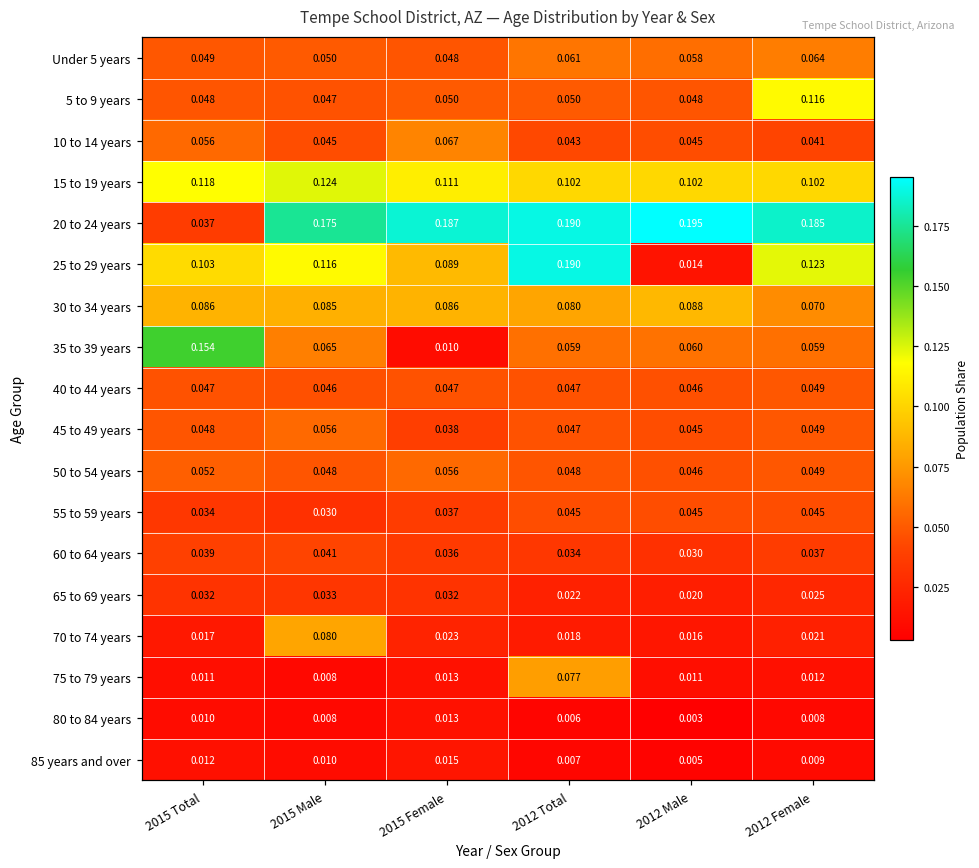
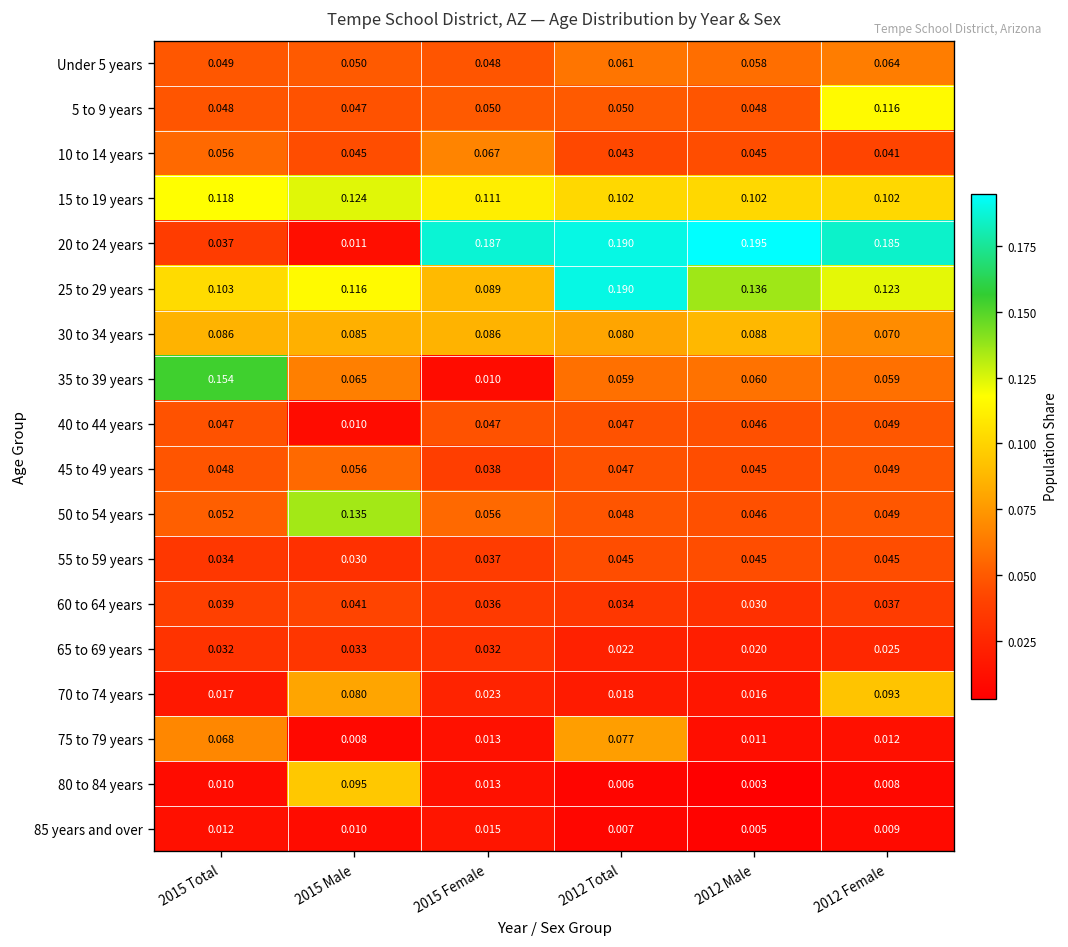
20 to 24 years, 2015 Male: 0.175 -> 0.011
25 to 29 years, 2012 Male: 0.014 -> 0.136
40 to 44 years, 2015 Male: 0.046 -> 0.010
50 to 54 years, 2015 Male: 0.048 -> 0.135
70 to 74 years, 2012 Female: 0.021 -> 0.093
75 to 79 years, 2015 Total: 0.011 -> 0.068
80 to 84 years, 2015 Male: 0.008 -> 0.095
